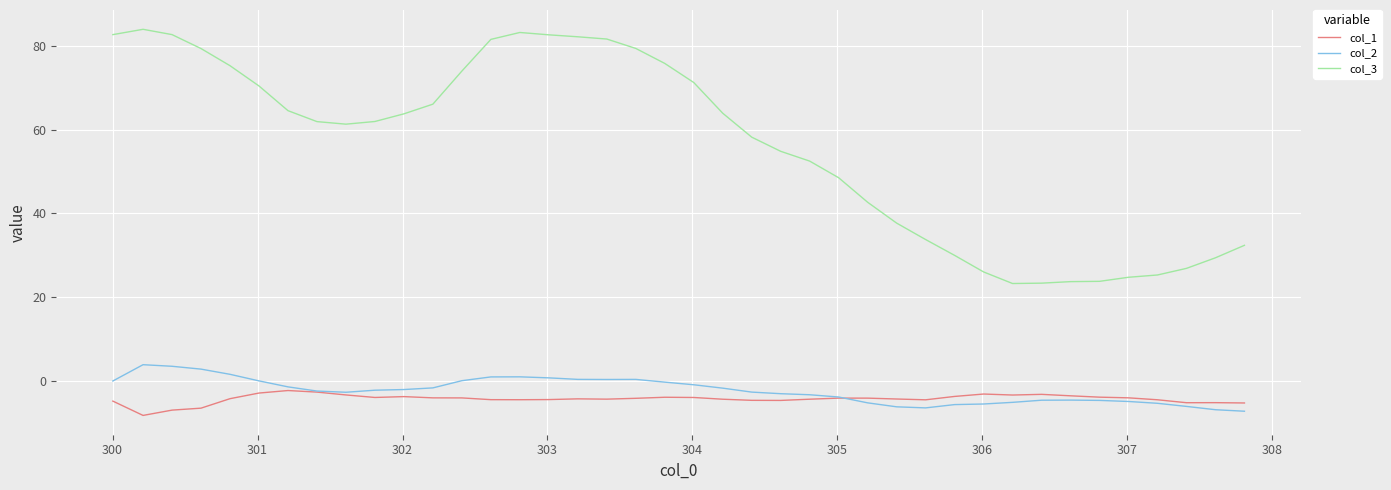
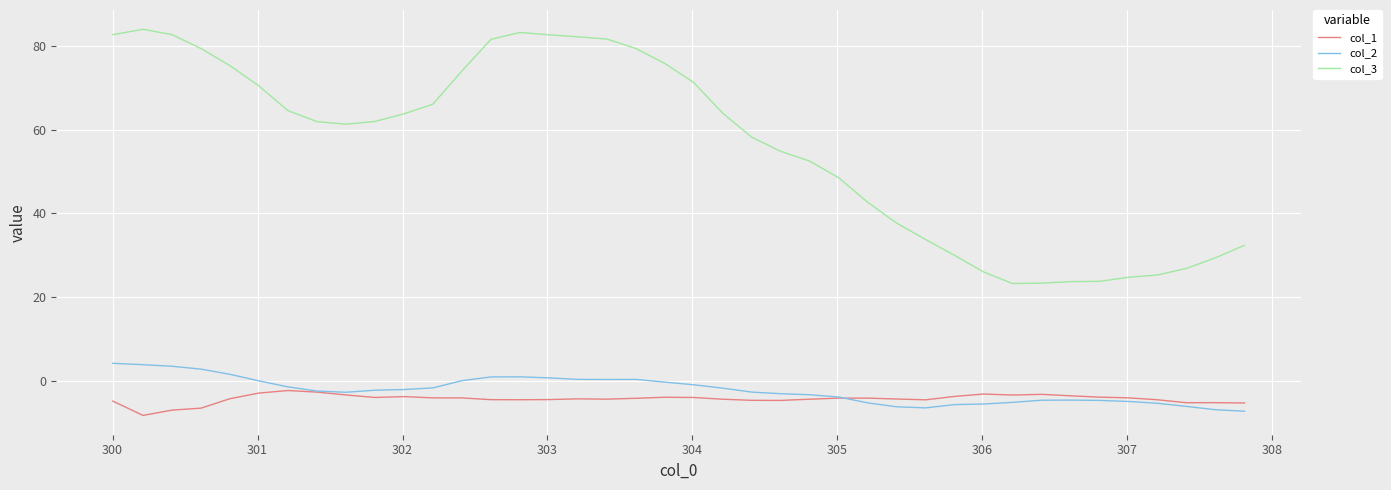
col_2, 300: 0 -> 4
